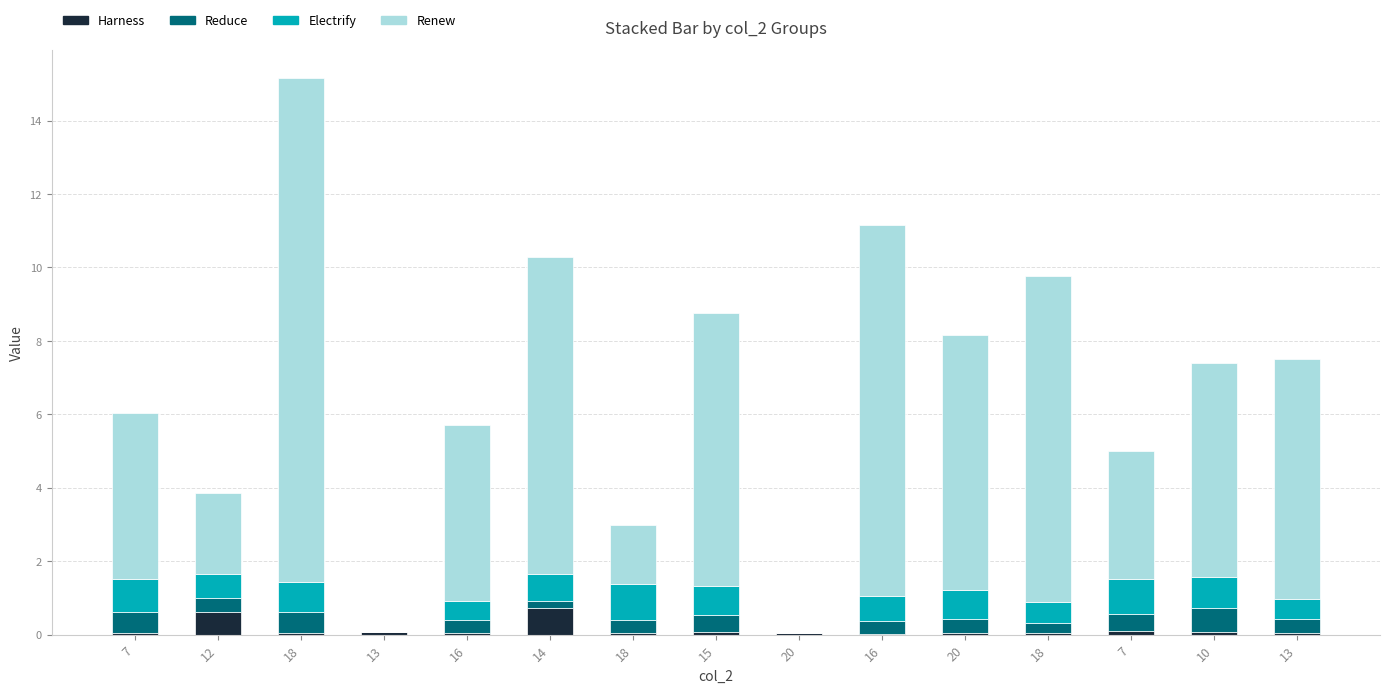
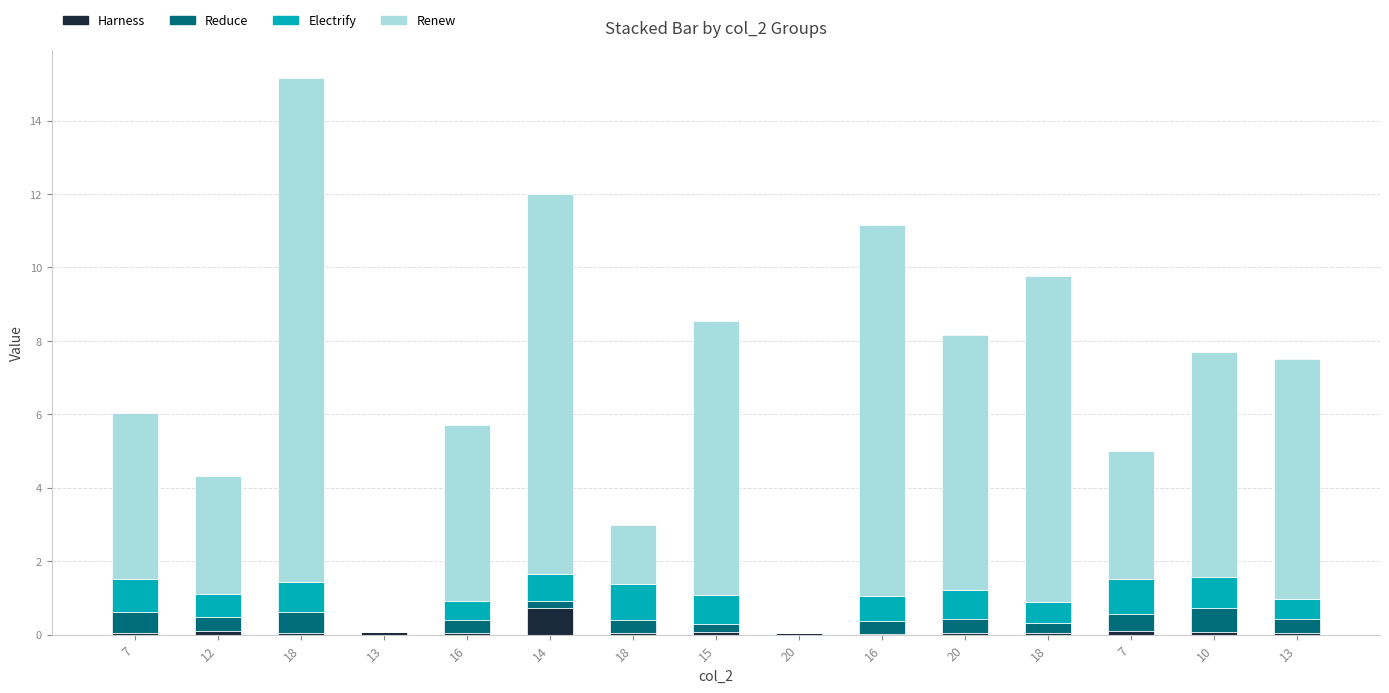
Harness, 12: 0.6 -> 0.1
Renew, 12: 2.2 -> 3.2
Renew, 14: 8.6 -> 10.3
Reduce, 15: 0.5 -> 0.2
Renew, 10: 5.8 -> 6.1
